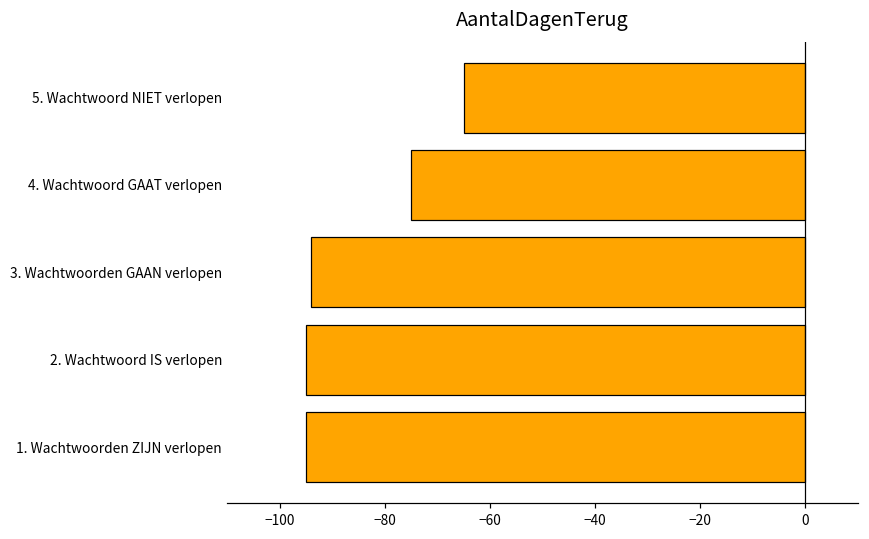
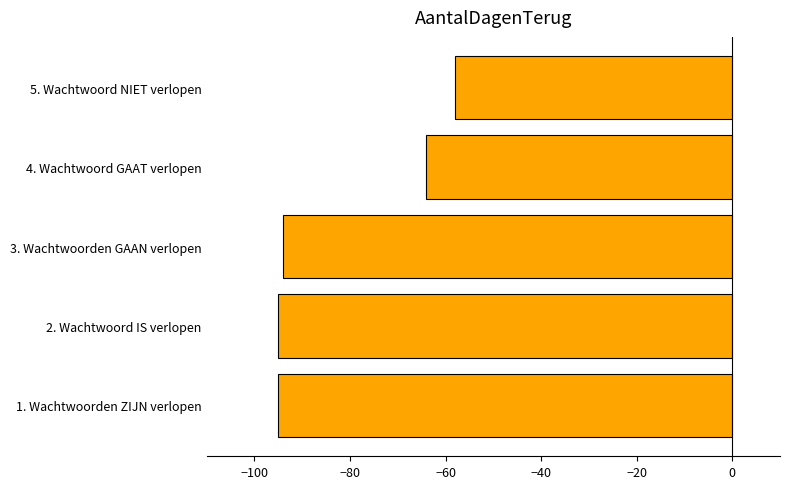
5. Wachtwoord NIET verlopen: -65 -> -58
4. Wachtwoord GAAT verlopen: -75 -> -64
